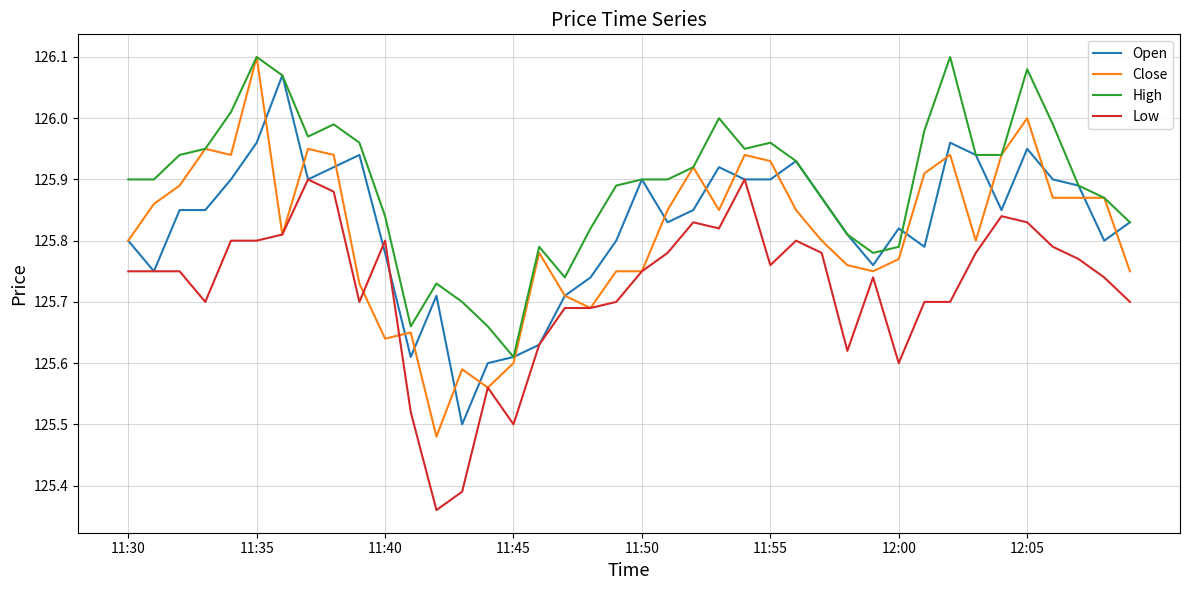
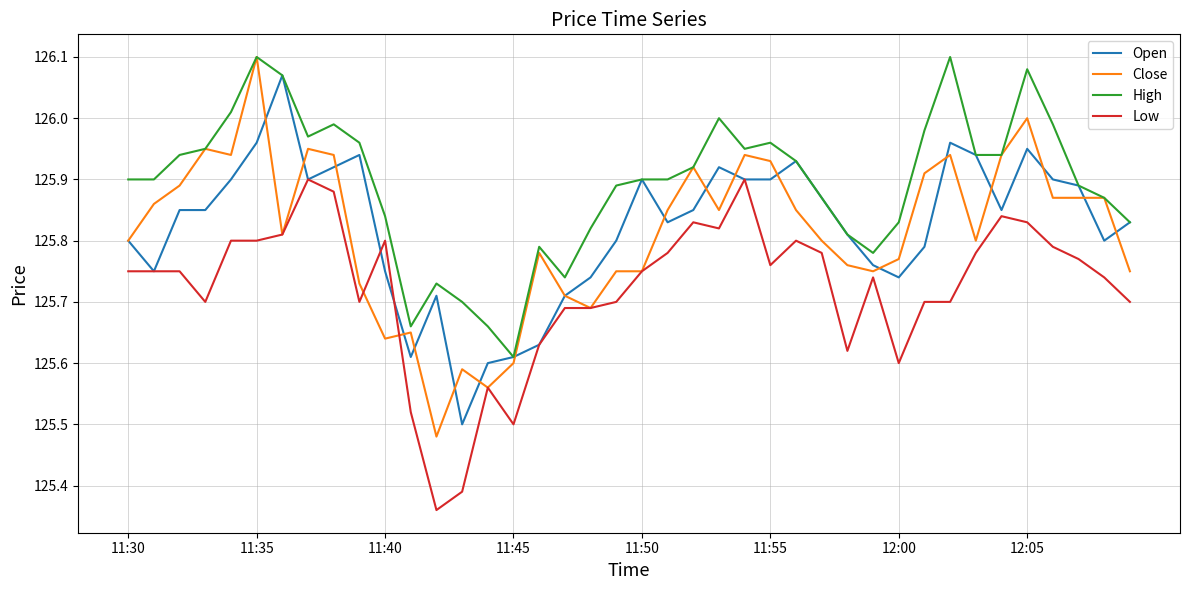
Open, 11:40: 125.78 -> 125.75
Open, 12:00: 125.82 -> 125.74
High, 12:00: 125.79 -> 125.83
